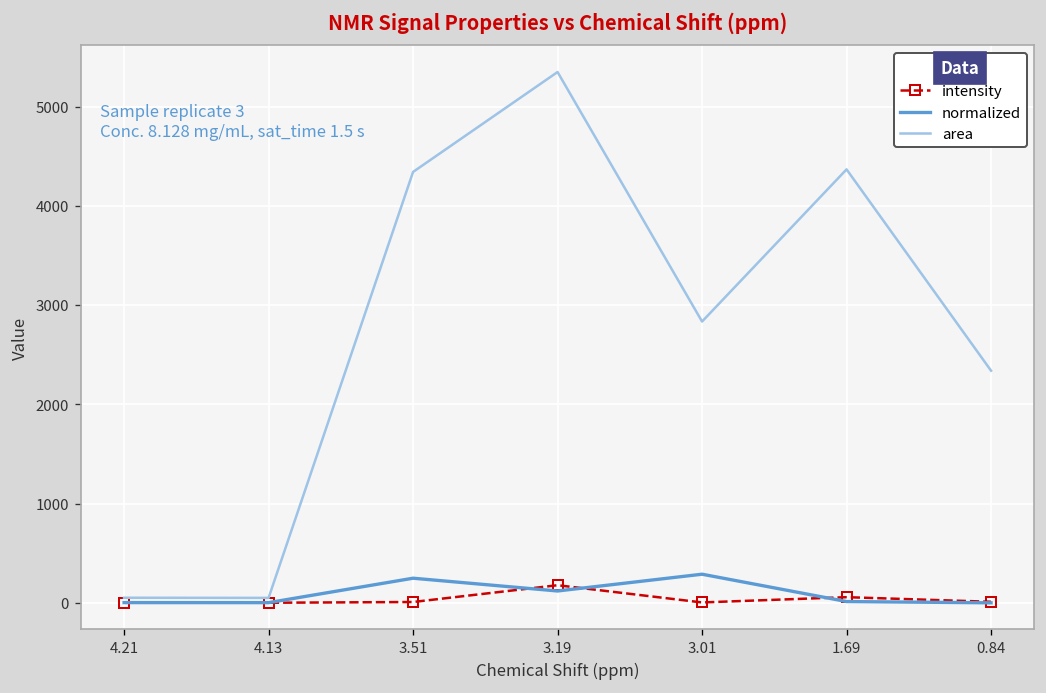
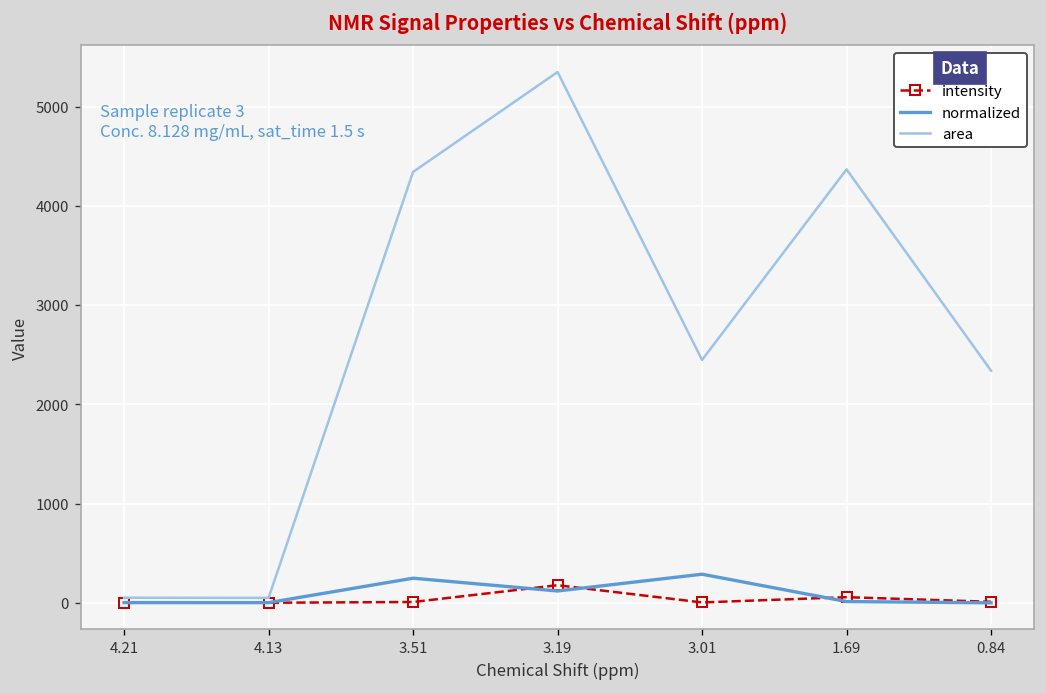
area, 3.01: 2800 -> 2400
